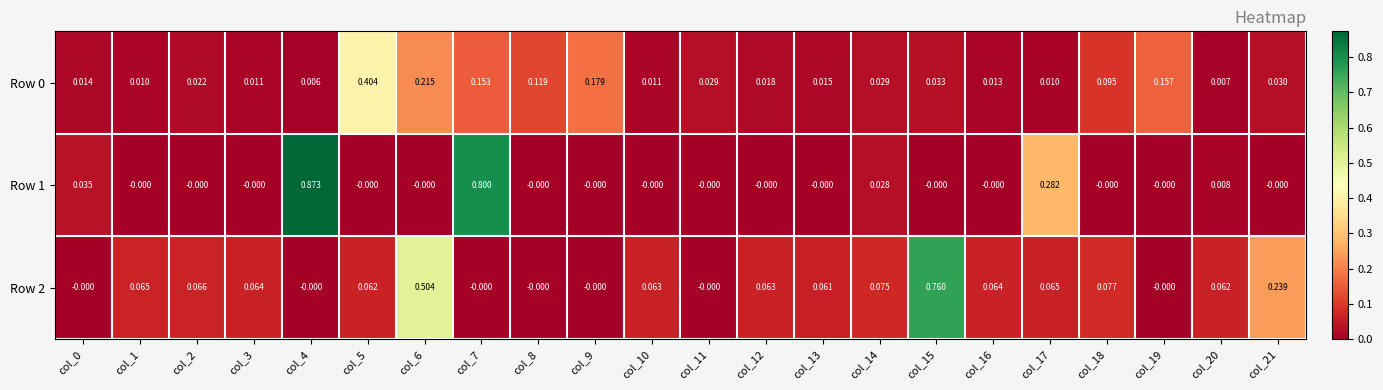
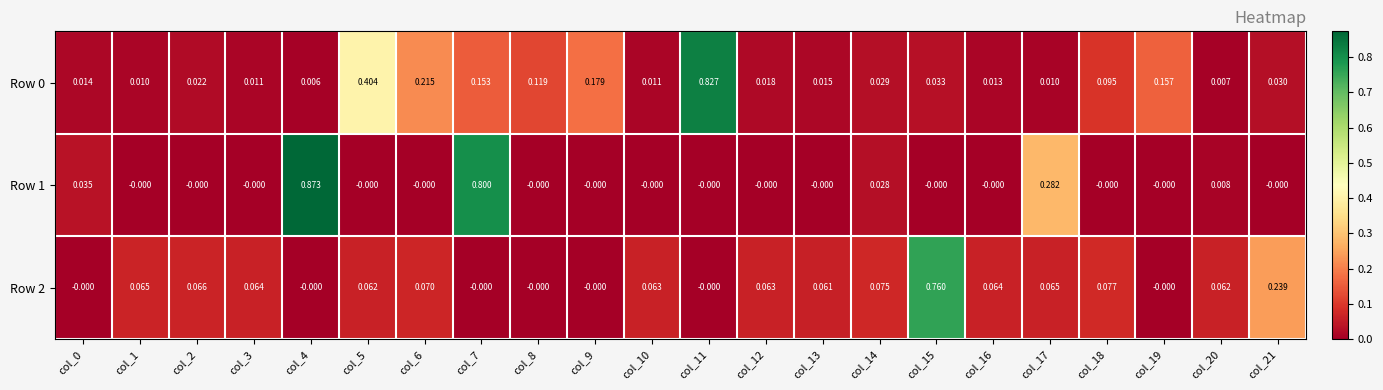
Row 0, col_11: 0.029 -> 0.827
Row 2, col_6: 0.504 -> 0.070
